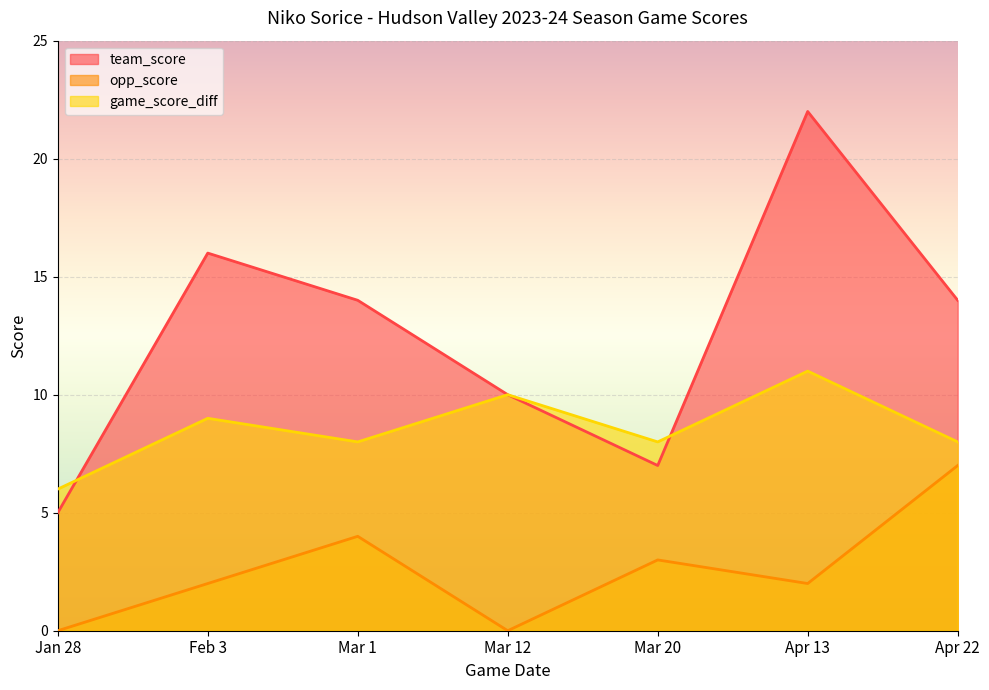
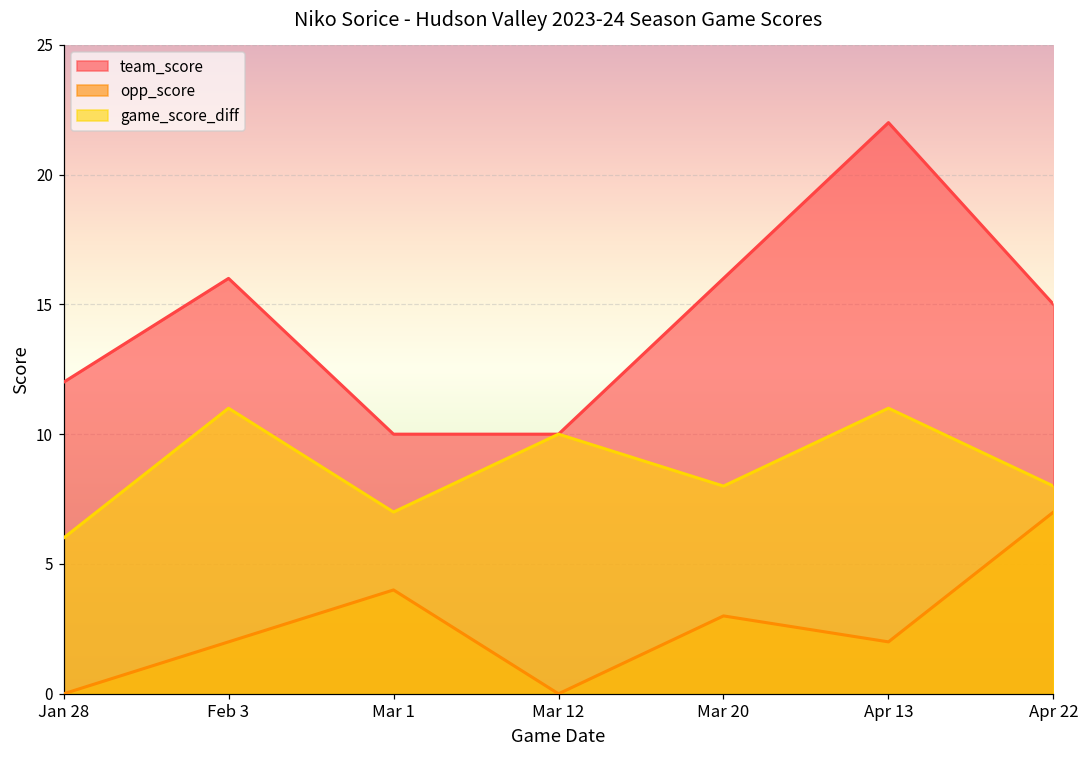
team_score, Jan 28: 5 -> 12
game_score_diff, Feb 3: 9 -> 11
team_score, Mar 1: 14 -> 10
game_score_diff, Mar 1: 8 -> 7
team_score, Mar 20: 7 -> 16
team_score, Apr 22: 14 -> 15
